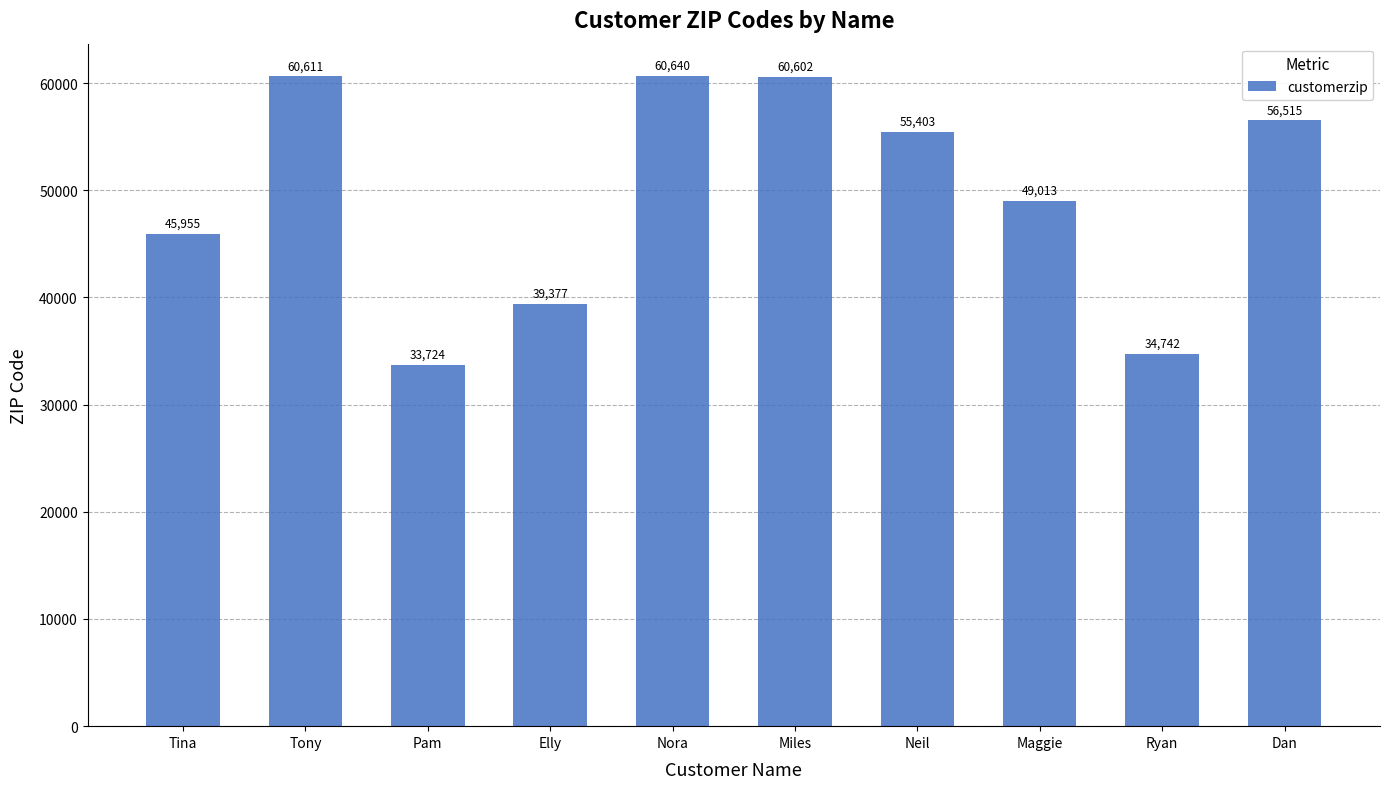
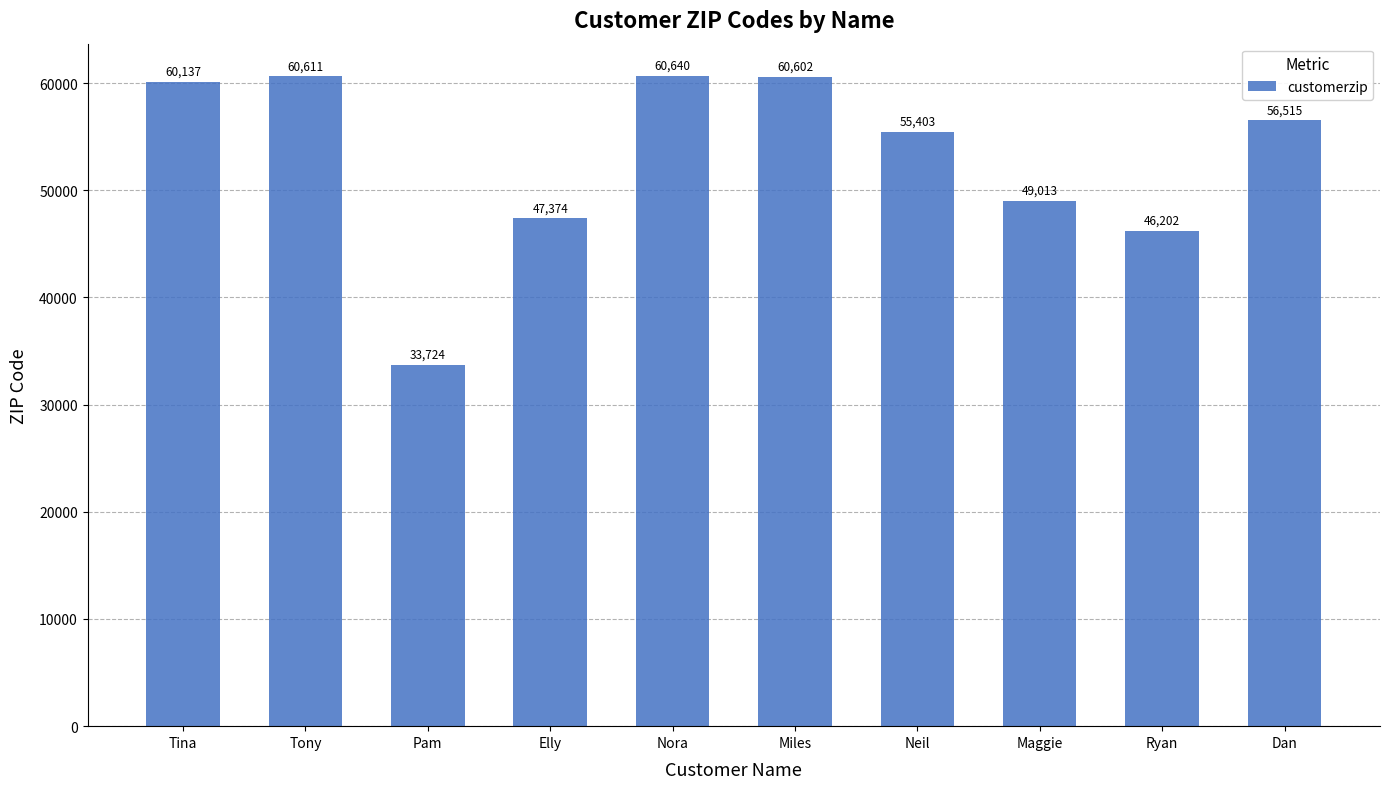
Tina: 45,955 -> 60,137
Elly: 39,377 -> 47,374
Ryan: 34,742 -> 46,202
